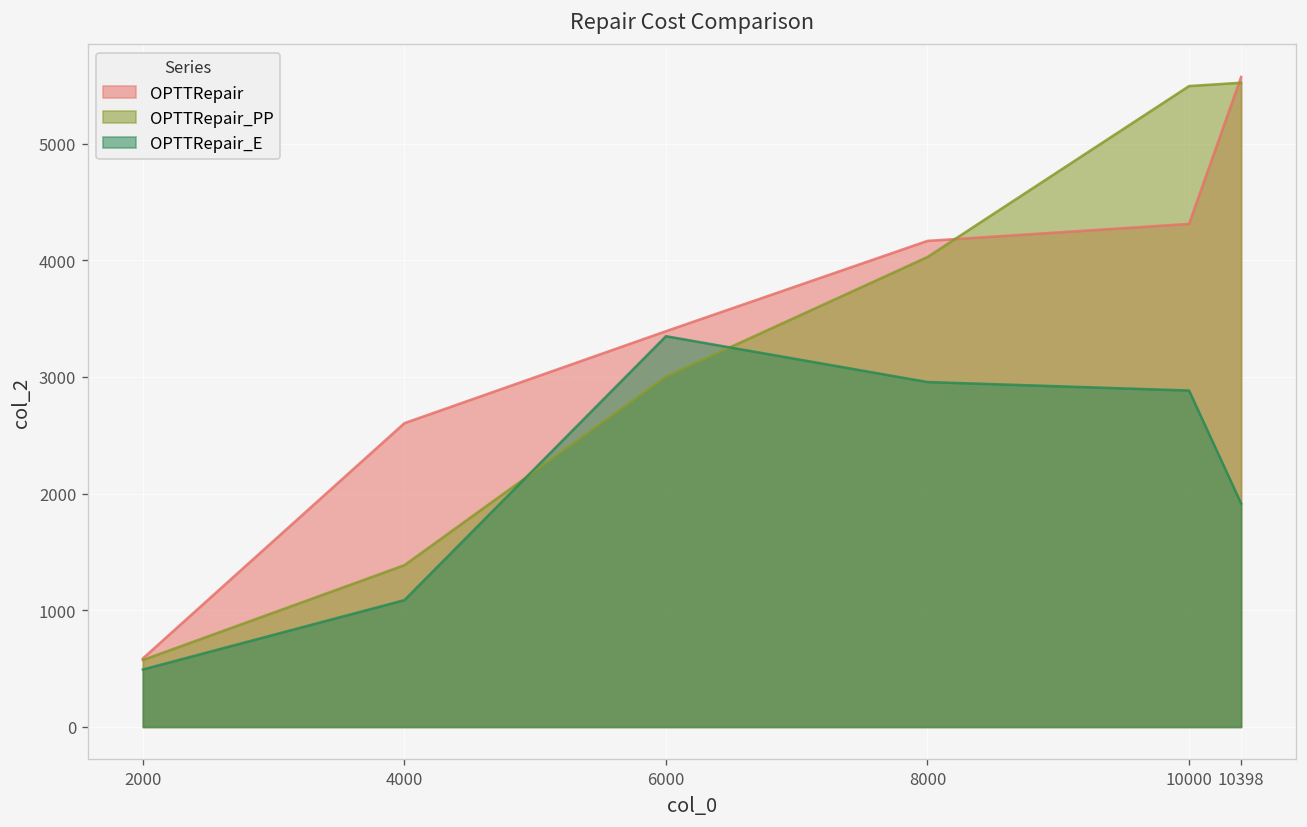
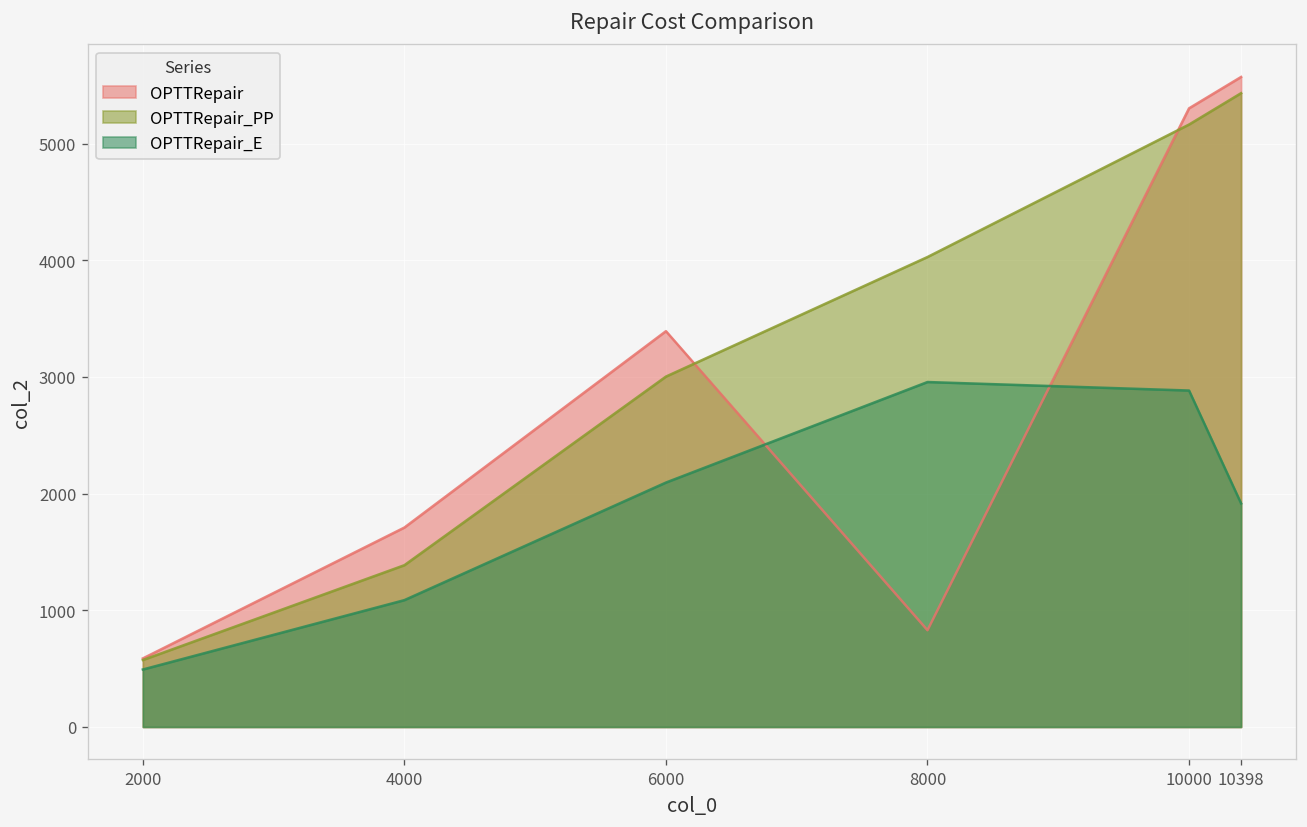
OPTTRepair, 4000: 2600 -> 1700
OPTTRepair_E, 6000: 3300 -> 2100
OPTTRepair, 8000: 4200 -> 800
OPTTRepair, 10000: 4300 -> 5300
OPTTRepair_PP, 10000: 5500 -> 5200
OPTTRepair_PP, 10398: 5500 -> 5400
